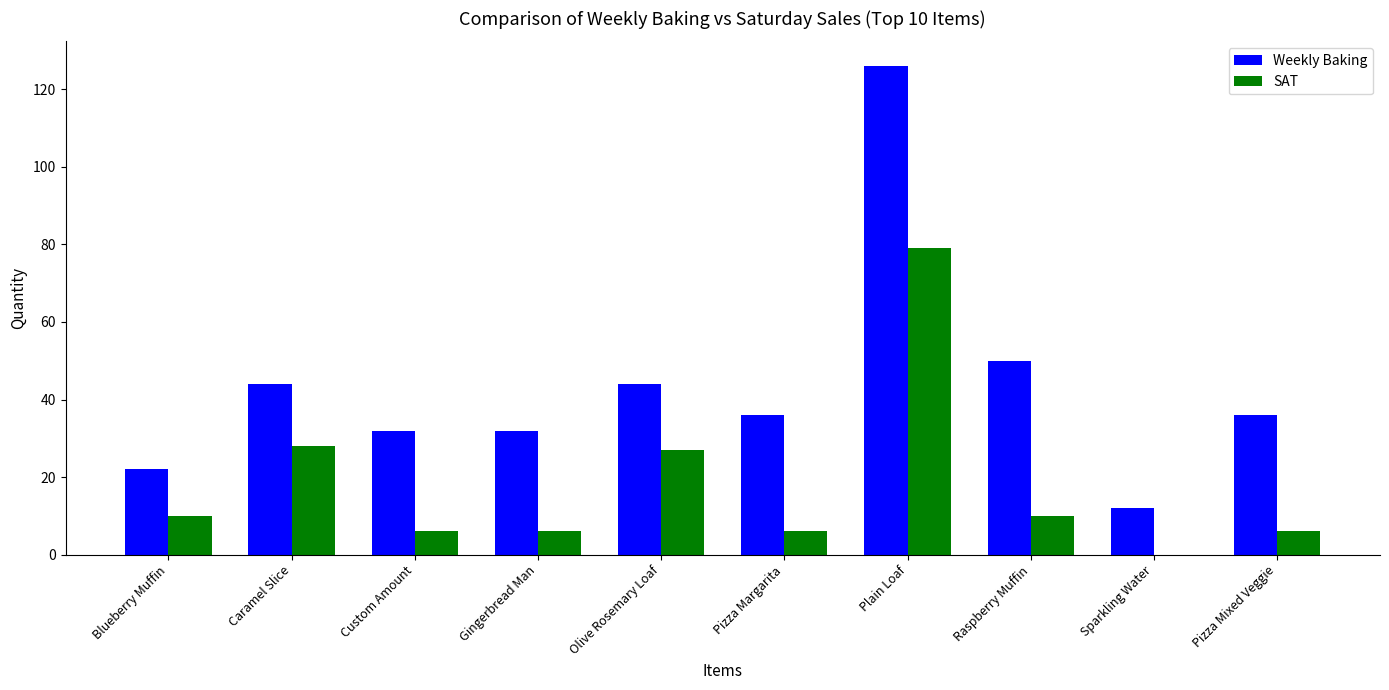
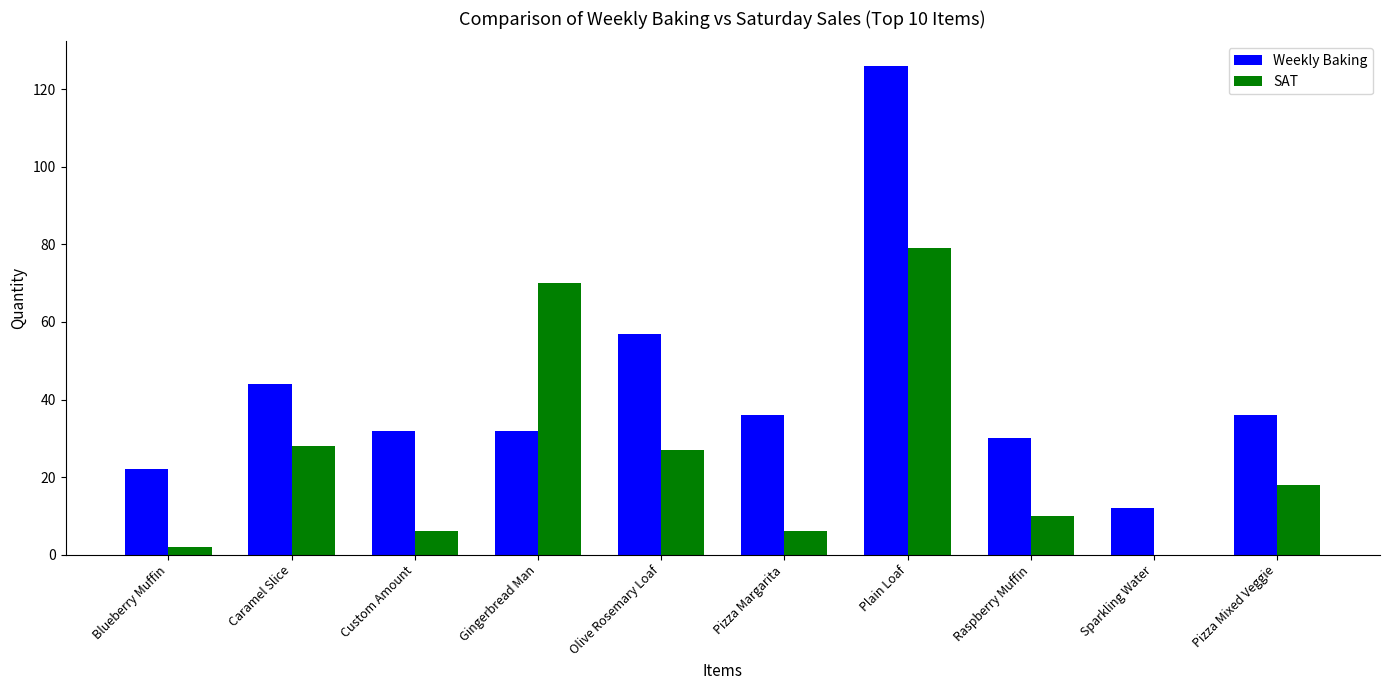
SAT, Blueberry Muffin: 10 -> 2
SAT, Gingerbread Man: 6 -> 70
Weekly Baking, Olive Rosemary Loaf: 44 -> 57
Weekly Baking, Raspberry Muffin: 50 -> 30
SAT, Pizza Mixed Veggie: 6 -> 18
